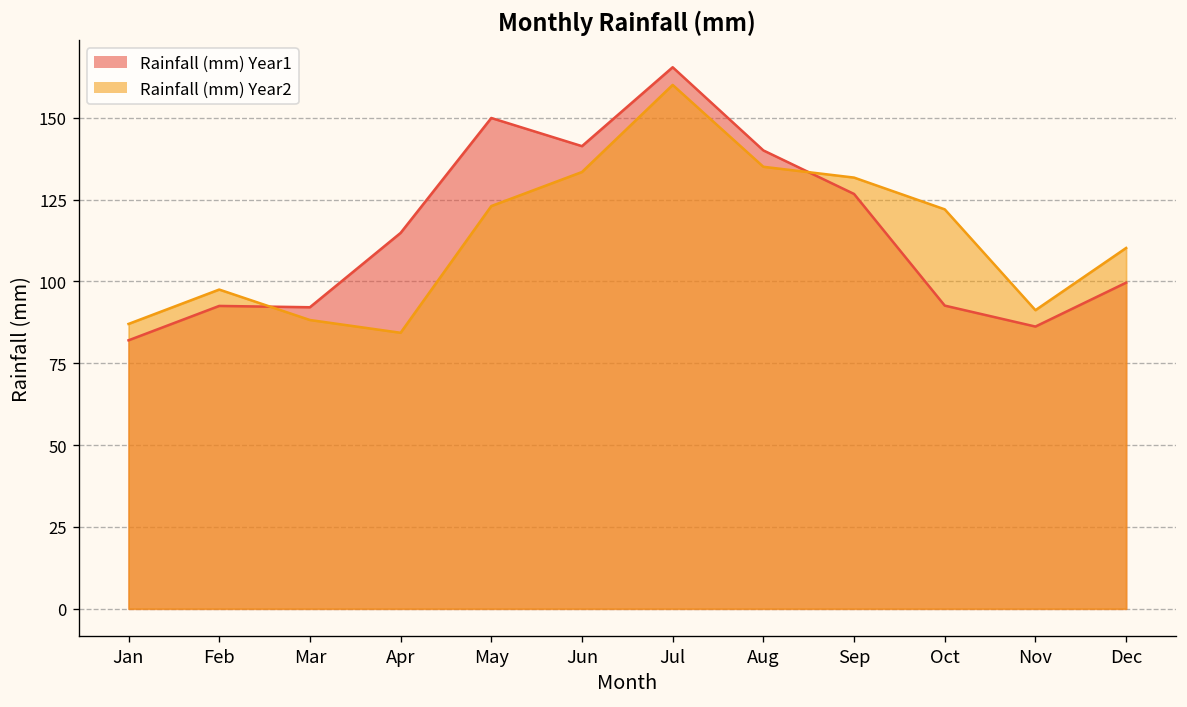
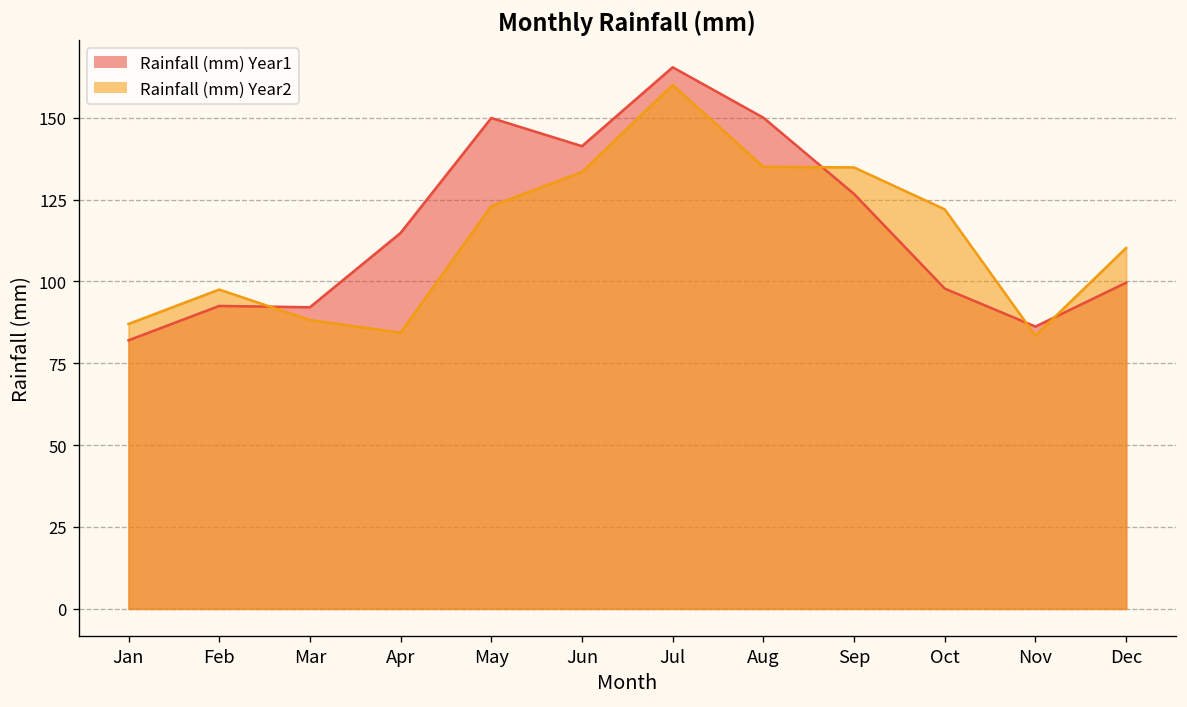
Rainfall (mm) Year1, Aug: 140 -> 150
Rainfall (mm) Year2, Sep: 132 -> 135
Rainfall (mm) Year1, Oct: 93 -> 98
Rainfall (mm) Year2, Nov: 91 -> 83
